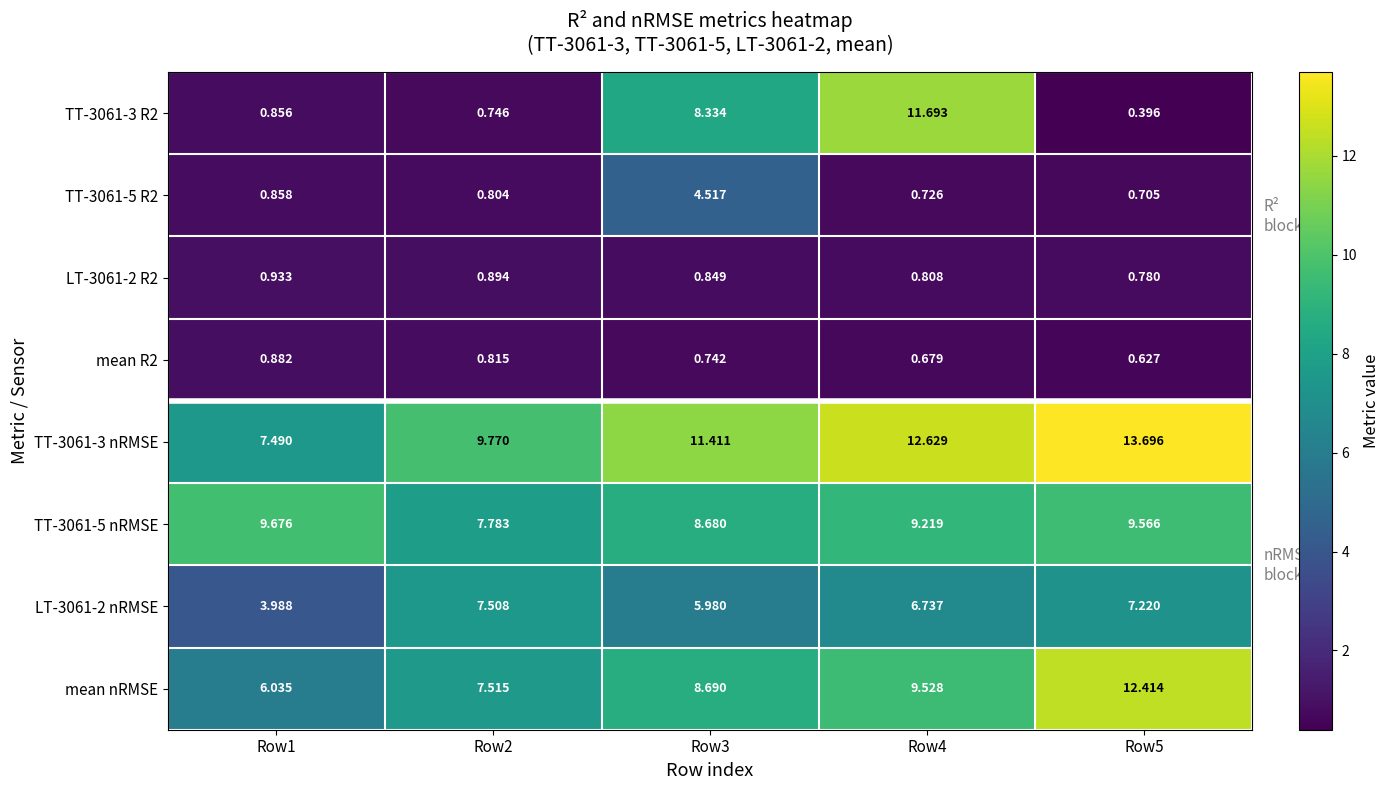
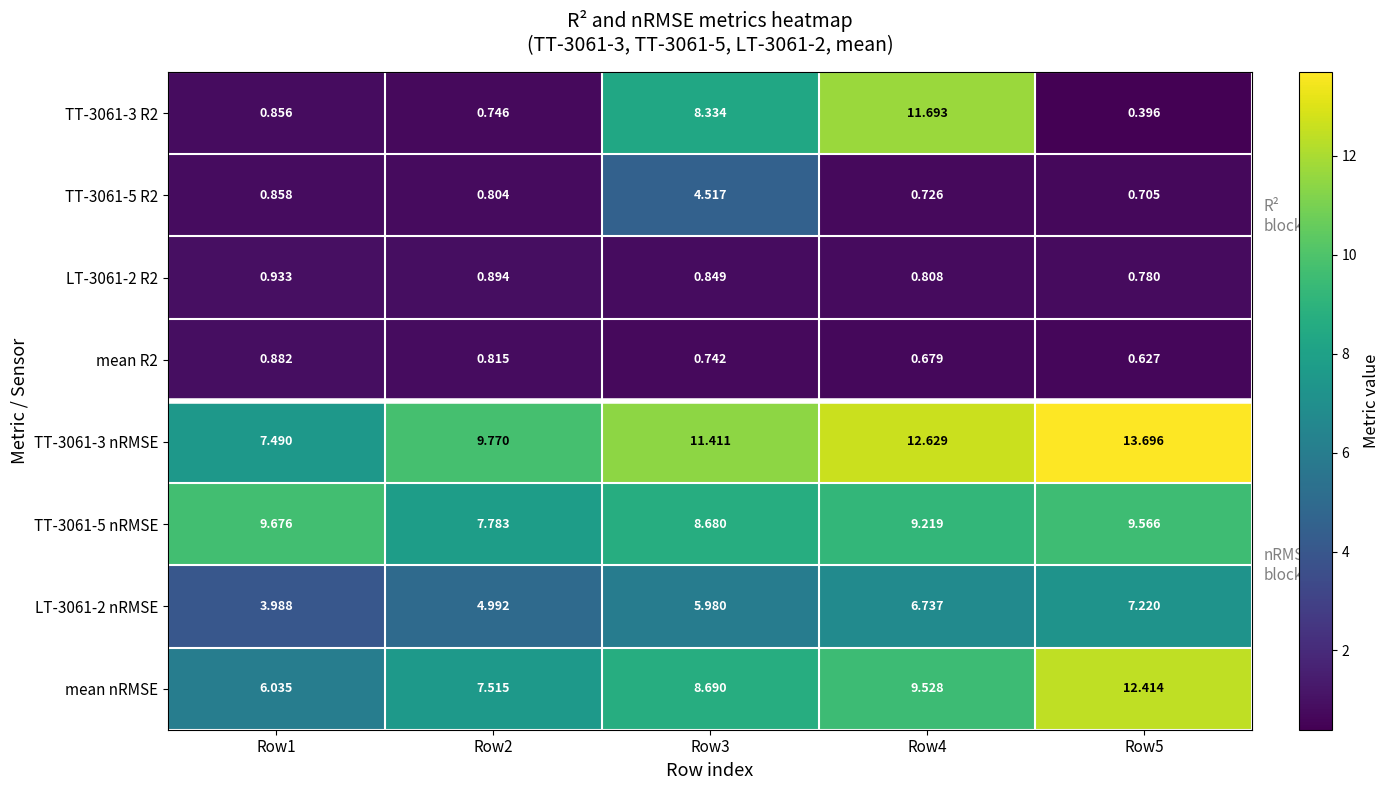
LT-3061-2 nRMSE, Row2: 7.508 -> 4.992
